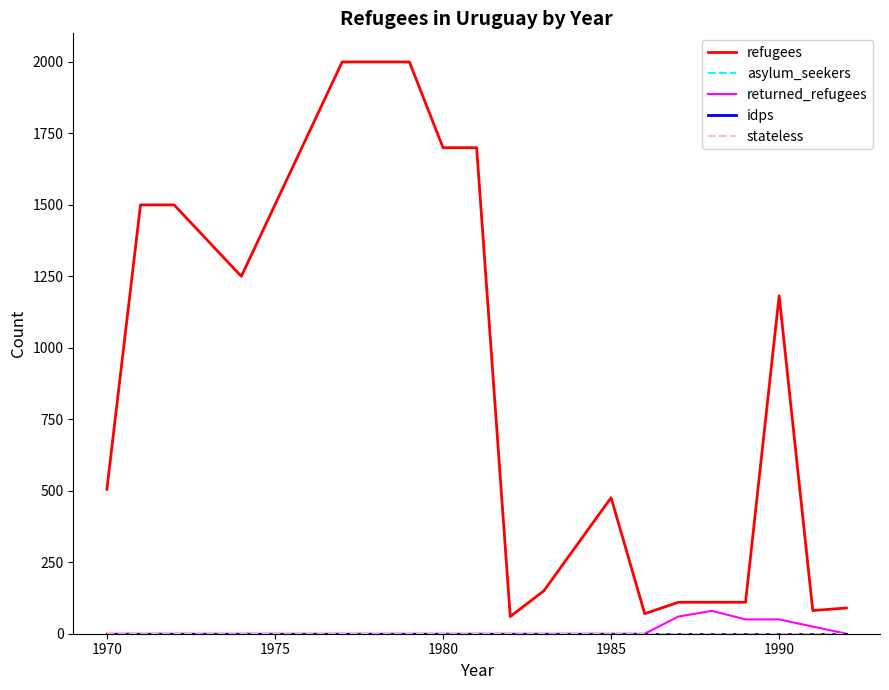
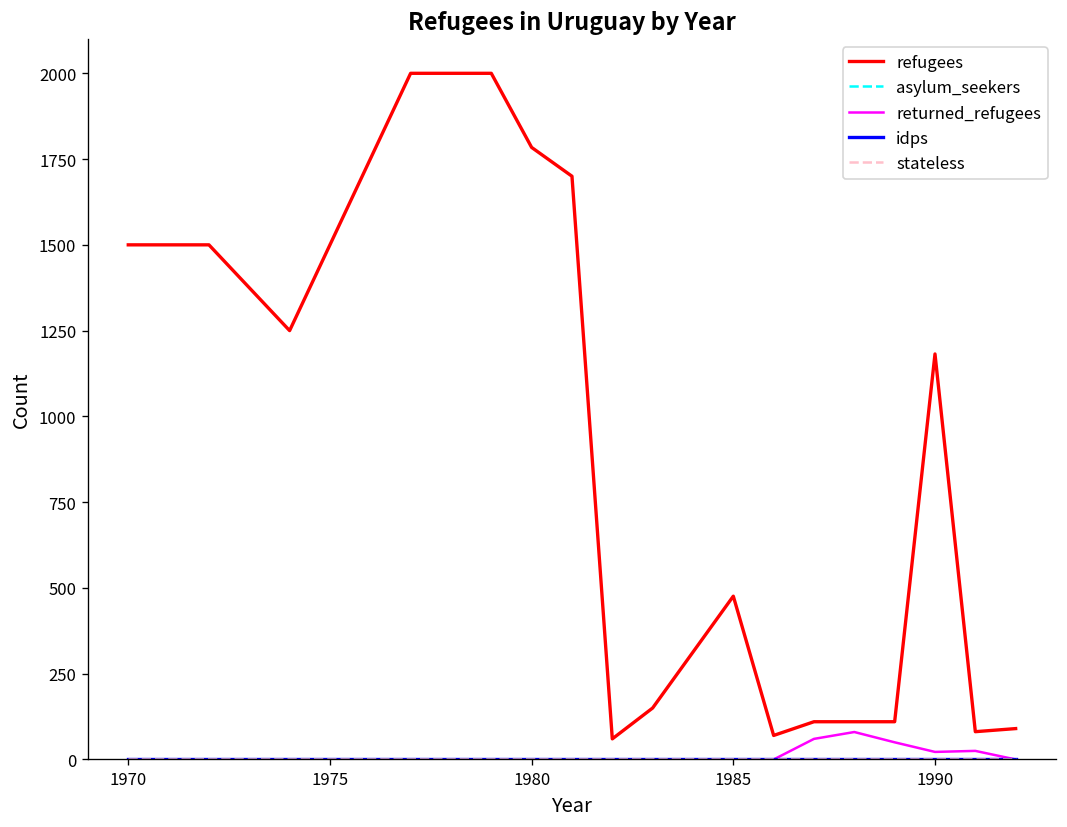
refugees, 1970: 510 -> 1500
refugees, 1980: 1700 -> 1780
returned_refugees, 1990: 50 -> 20
